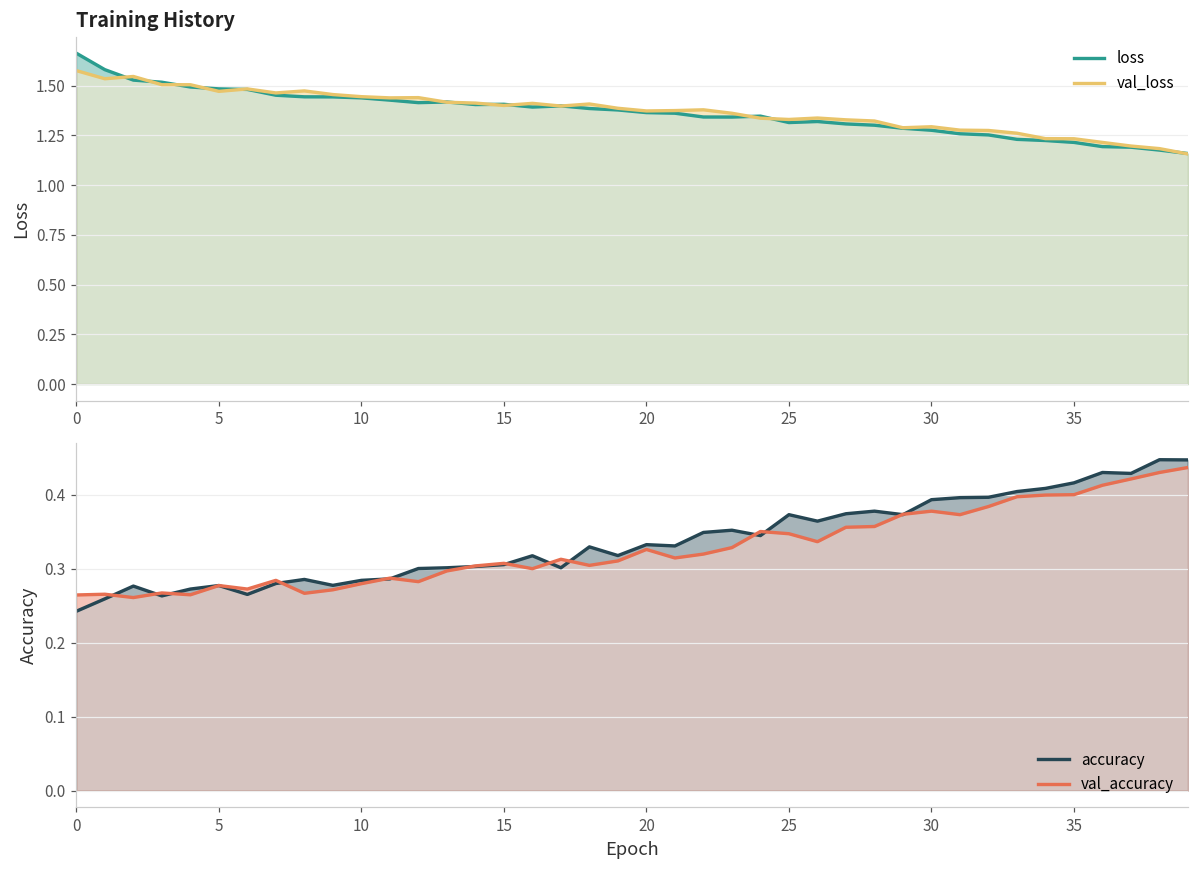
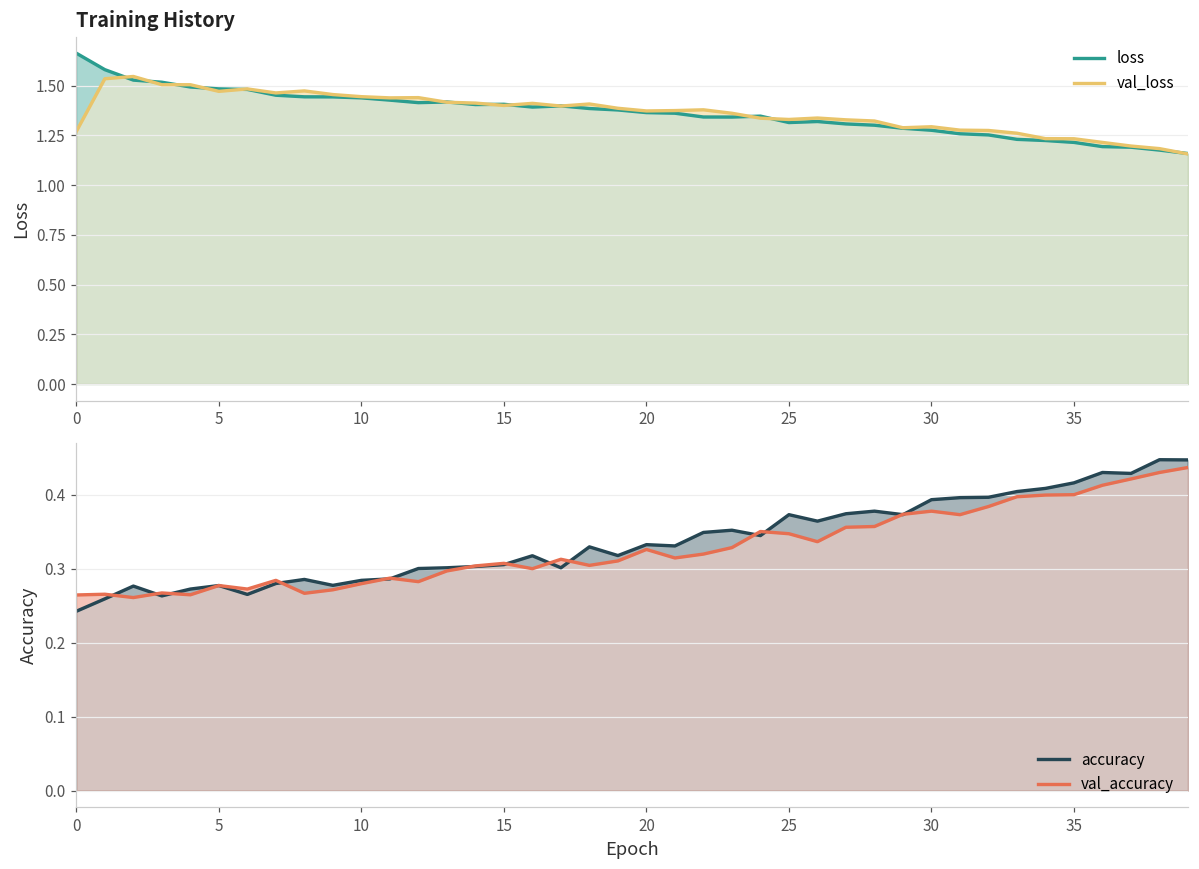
Training History, val_loss, 0: 1.58 -> 1.27
